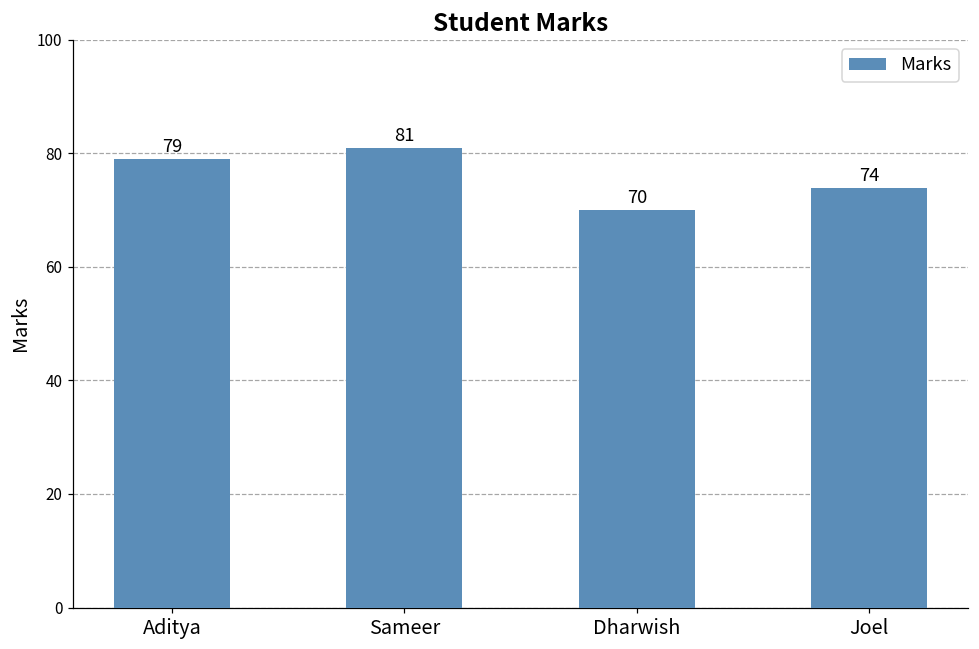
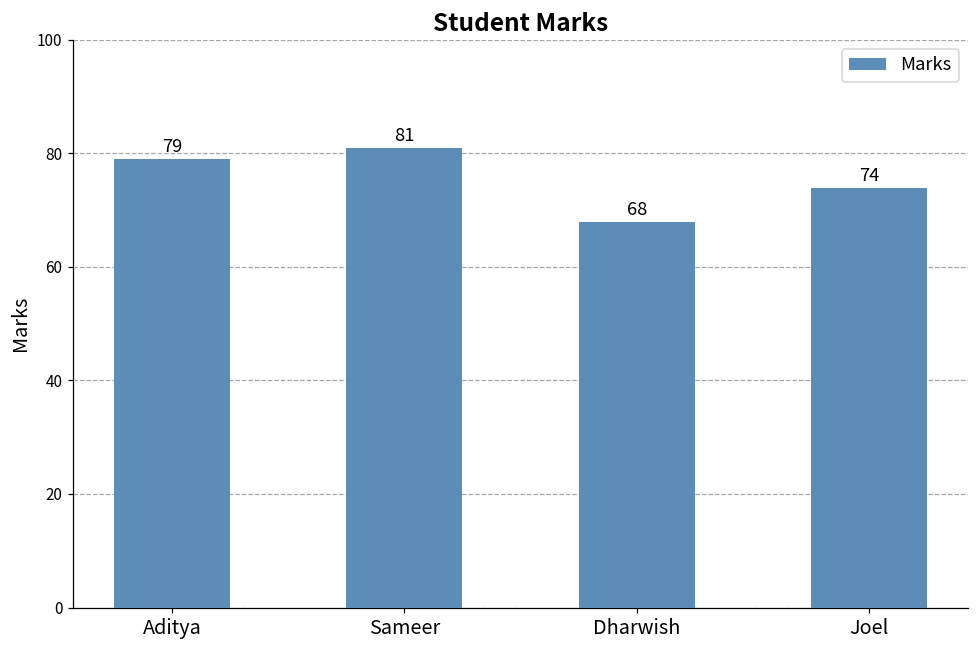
Dharwish: 70 -> 68
